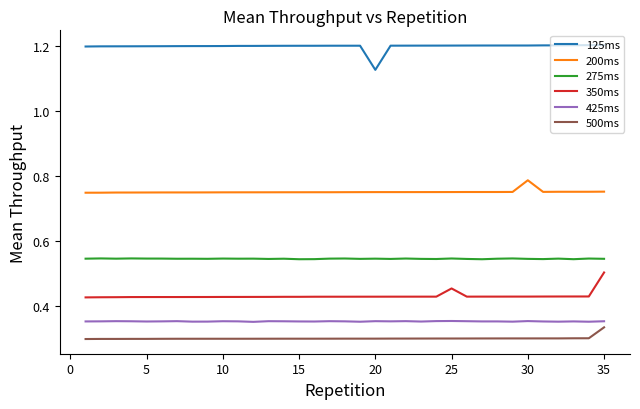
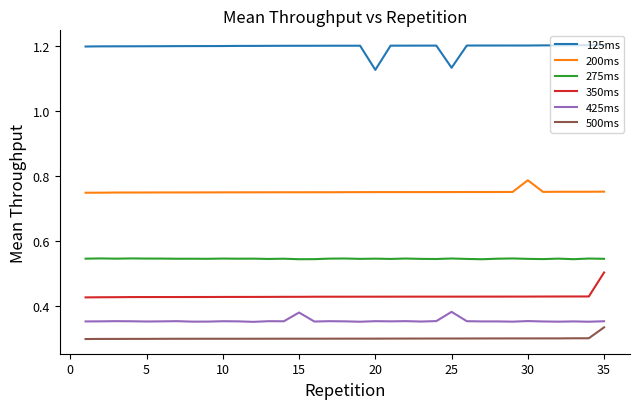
425ms, 15: 0.35 -> 0.38
125ms, 25: 1.20 -> 1.13
350ms, 25: 0.45 -> 0.43
425ms, 25: 0.35 -> 0.38
